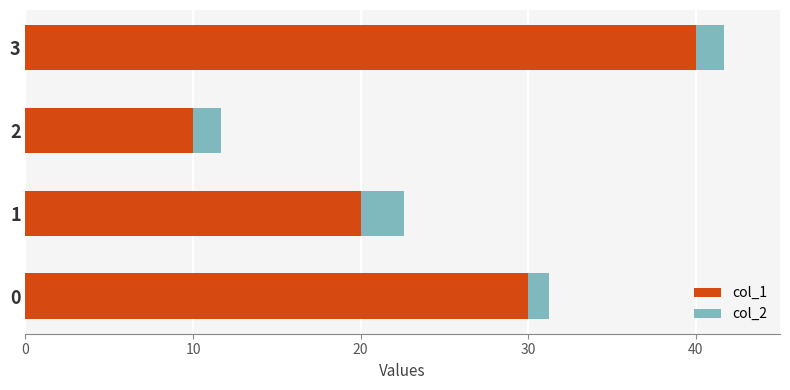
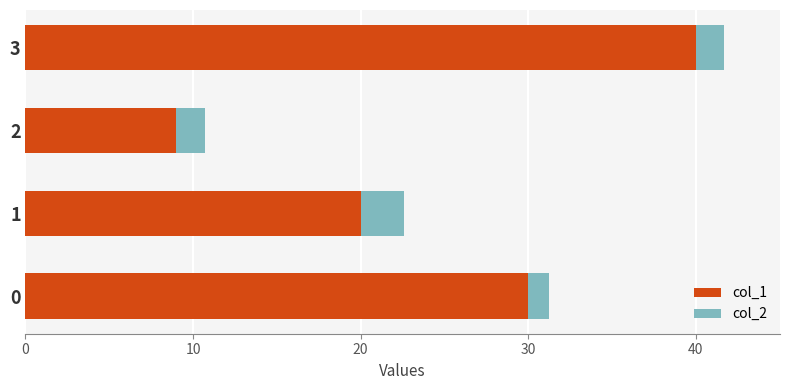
col_1, 2: 10 -> 9
